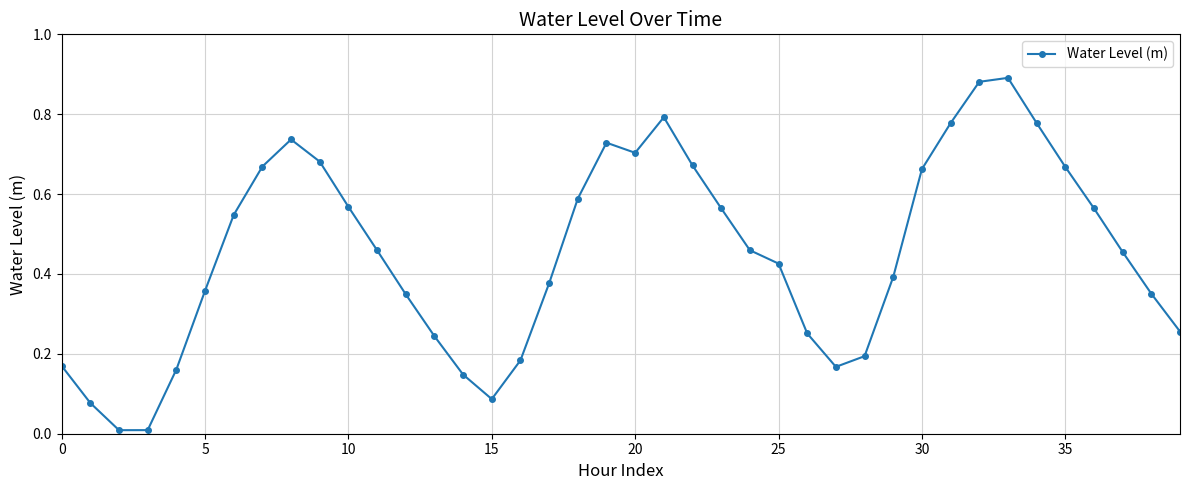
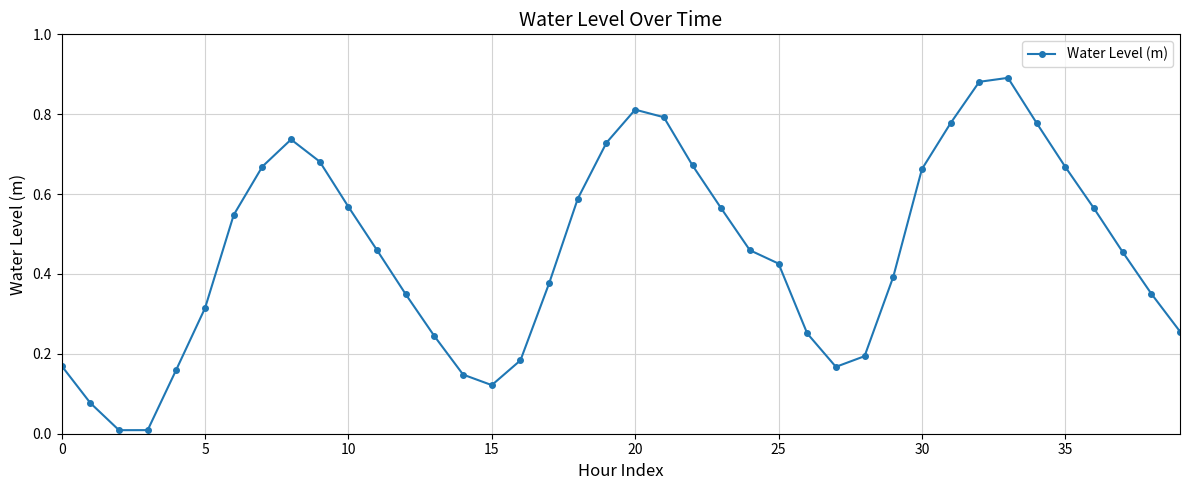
5: 0.36 -> 0.31
15: 0.09 -> 0.12
20: 0.70 -> 0.81
